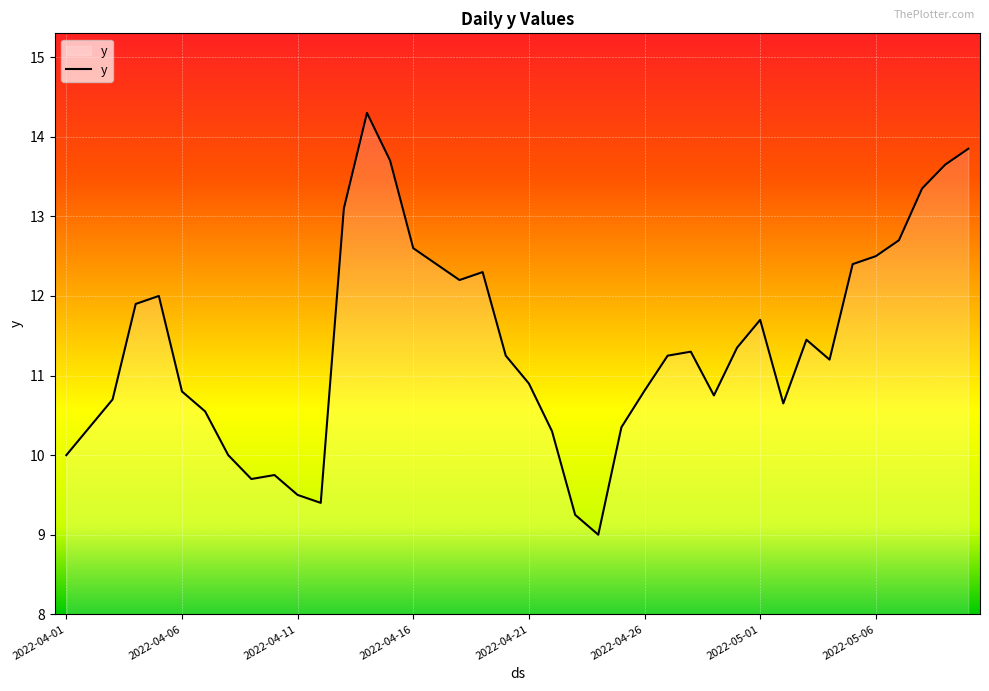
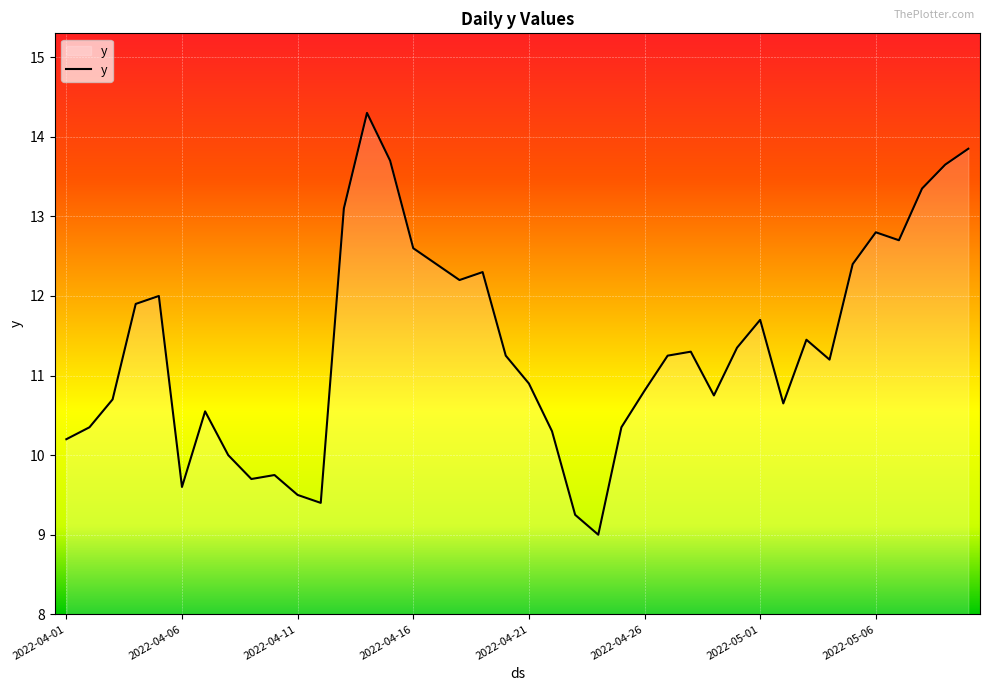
2022-04-01: 10.0 -> 10.2
2022-04-06: 10.8 -> 9.6
2022-05-06: 12.5 -> 12.8
